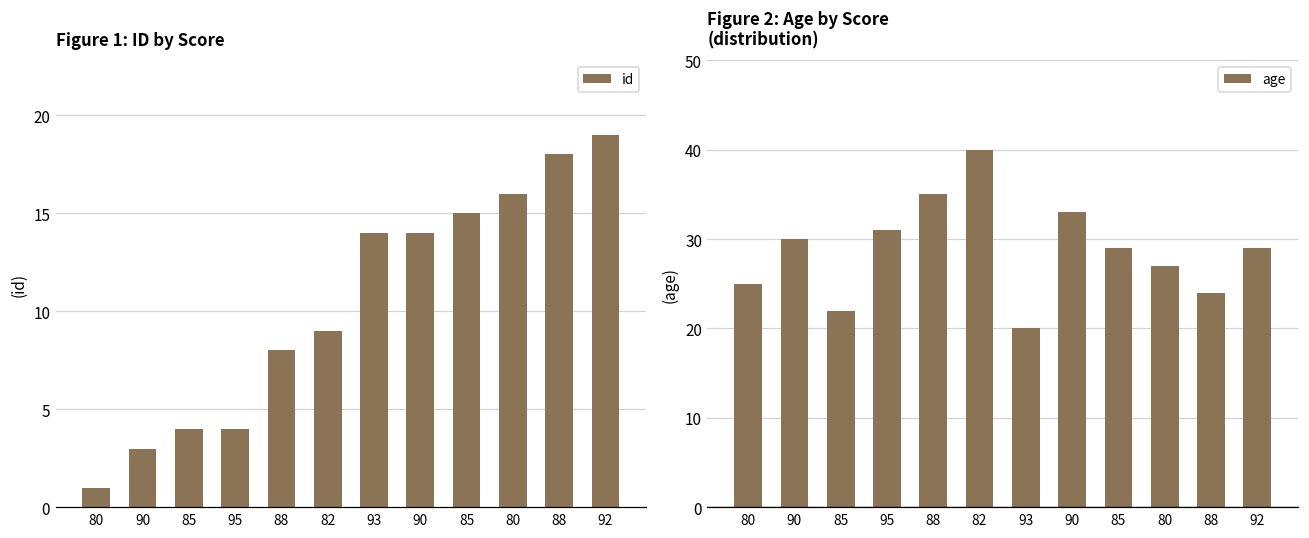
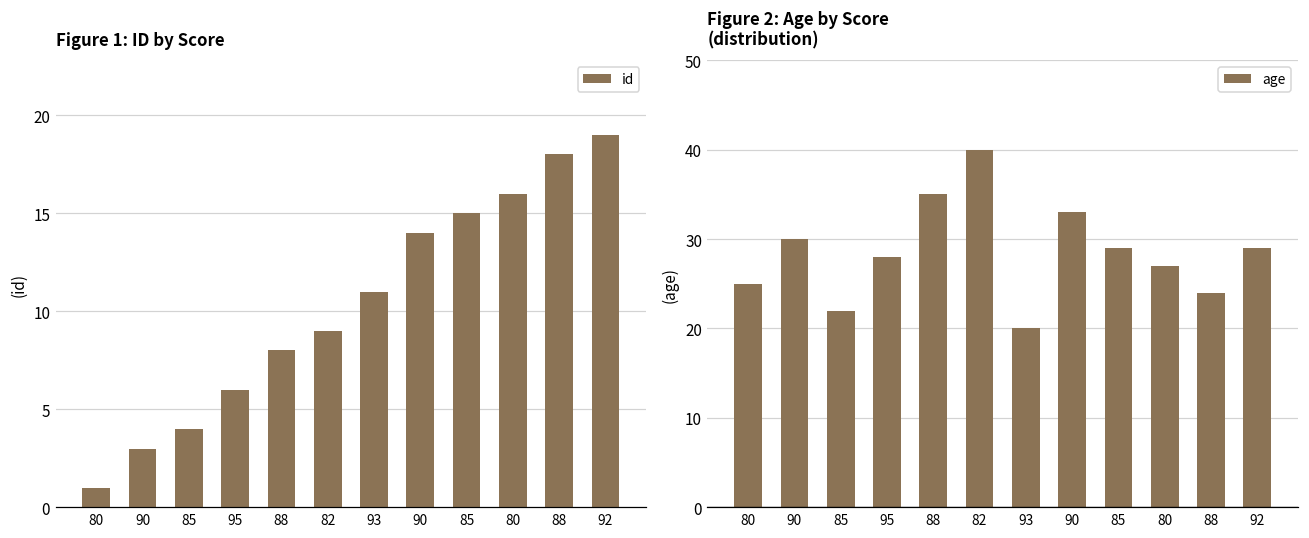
Figure 1: ID by Score, 95: 4 -> 6
Figure 1: ID by Score, 93: 14 -> 11
Figure 2: Age by Score (distribution), 95: 31 -> 28
